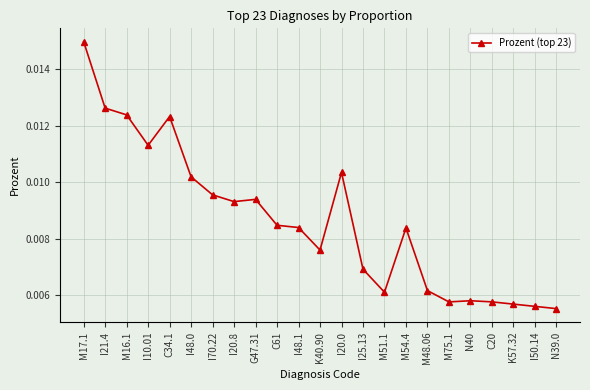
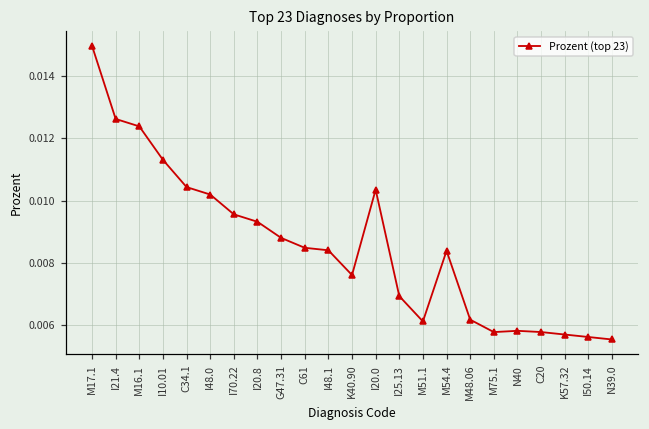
C34.1: 0.0123 -> 0.0104
G47.31: 0.0094 -> 0.0088
